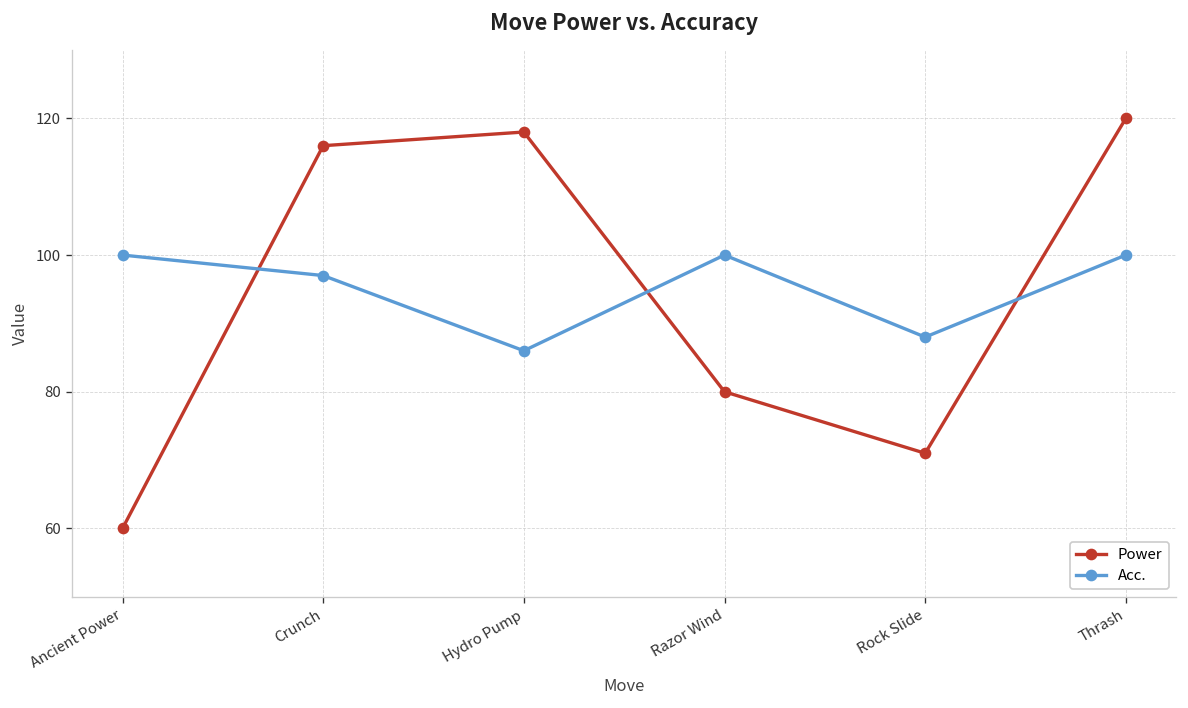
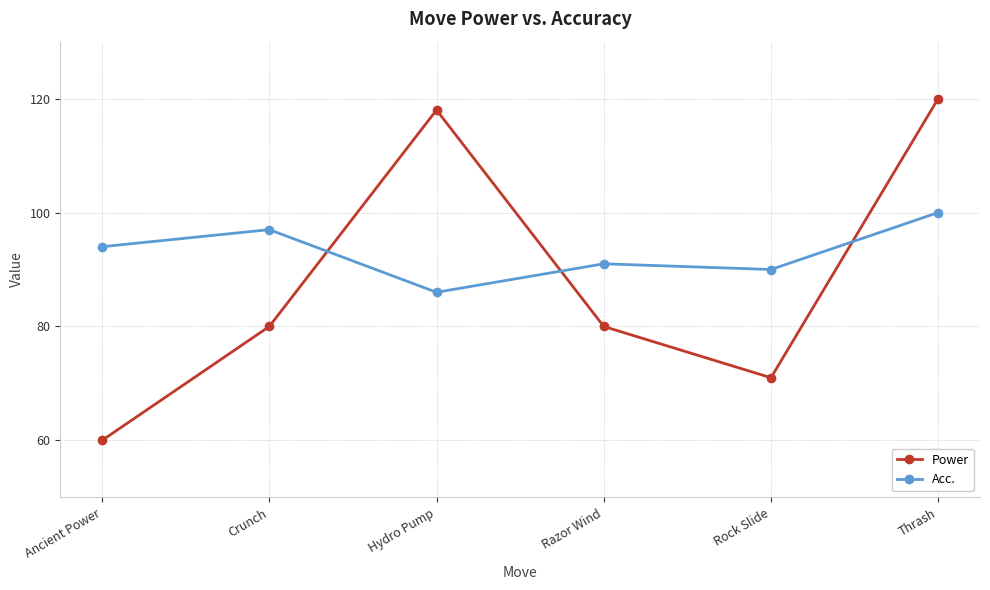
Acc., Ancient Power: 100 -> 94
Power, Crunch: 116 -> 80
Acc., Razor Wind: 100 -> 91
Acc., Rock Slide: 88 -> 90
